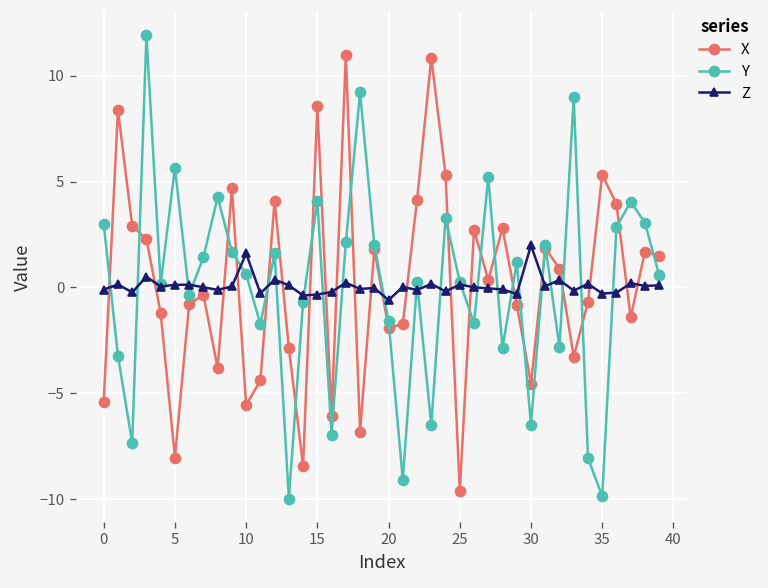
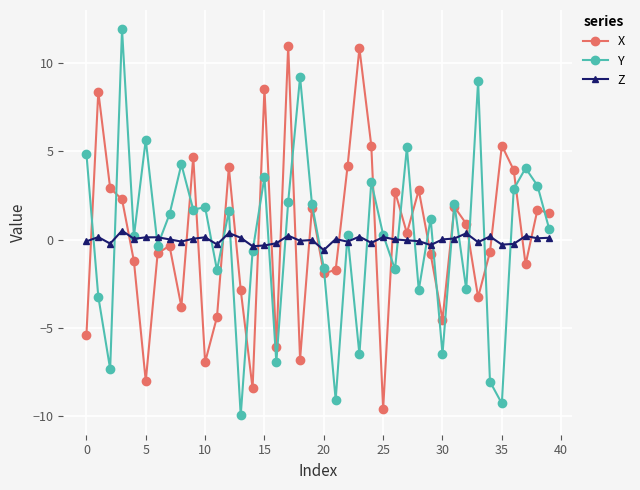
Y, 0: 3.0 -> 4.9
X, 10: -5.6 -> -7.0
Y, 10: 0.6 -> 1.8
Z, 10: 1.6 -> 0.1
Y, 15: 4.1 -> 3.5
Z, 30: 2.0 -> 0.0
Y, 35: -9.9 -> -9.3
